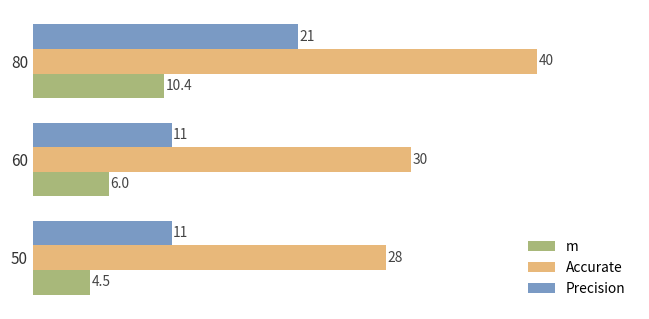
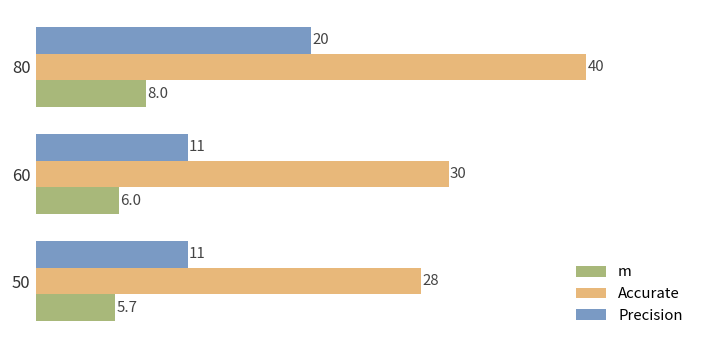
Precision, 80: 21 -> 20
m, 80: 10.4 -> 8.0
m, 50: 4.5 -> 5.7
